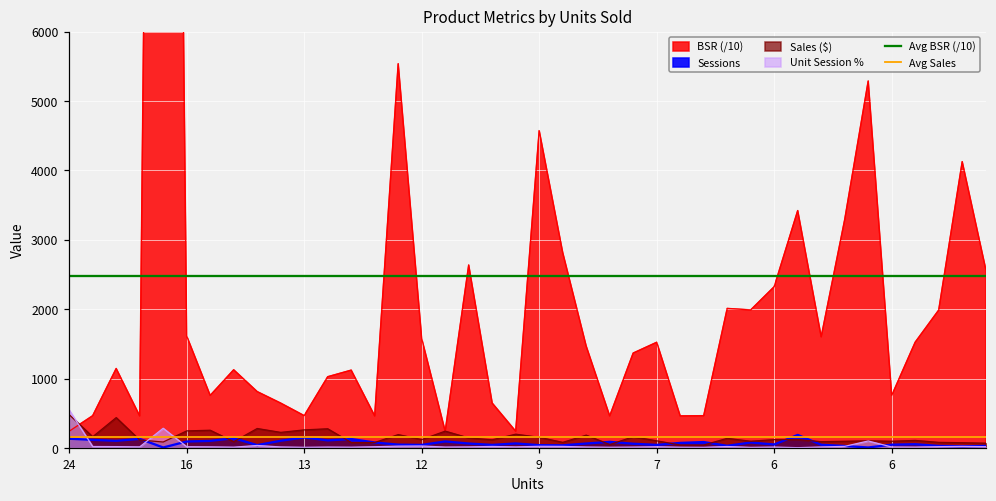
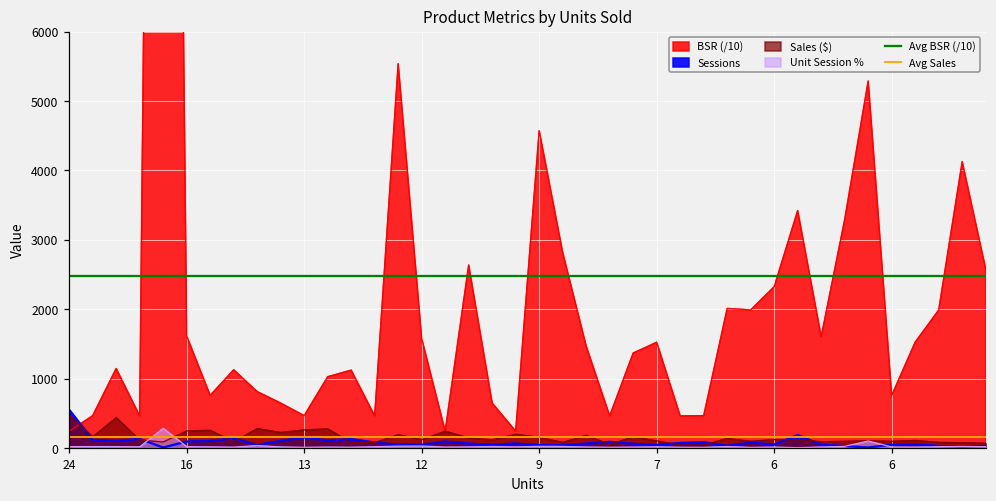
Sessions, 24: 100 -> 500
Unit Session %, 24: 500 -> 0
